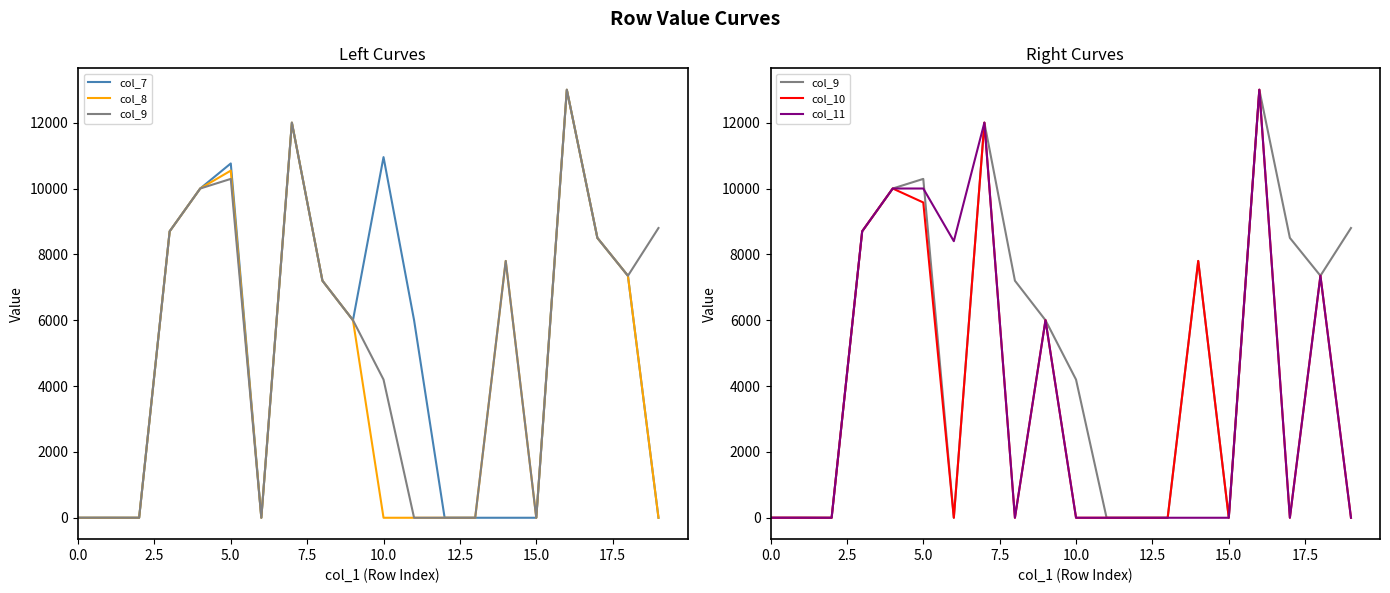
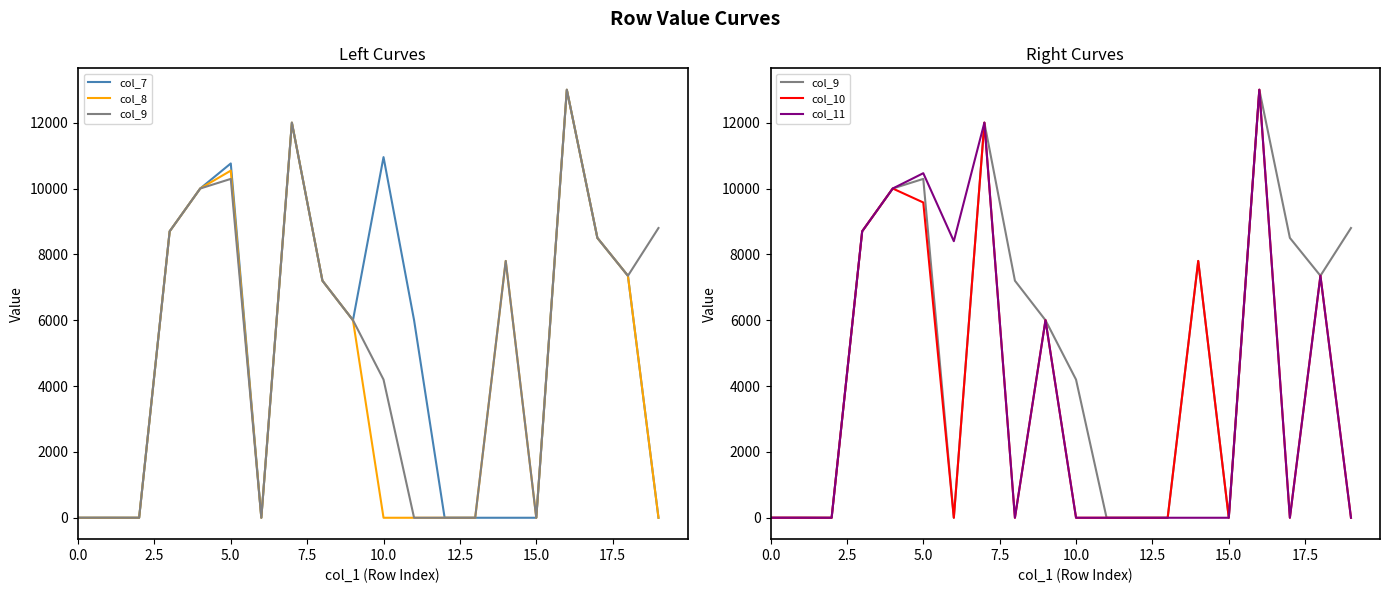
Right Curves, col_11, 5.0: 10000 -> 10500
